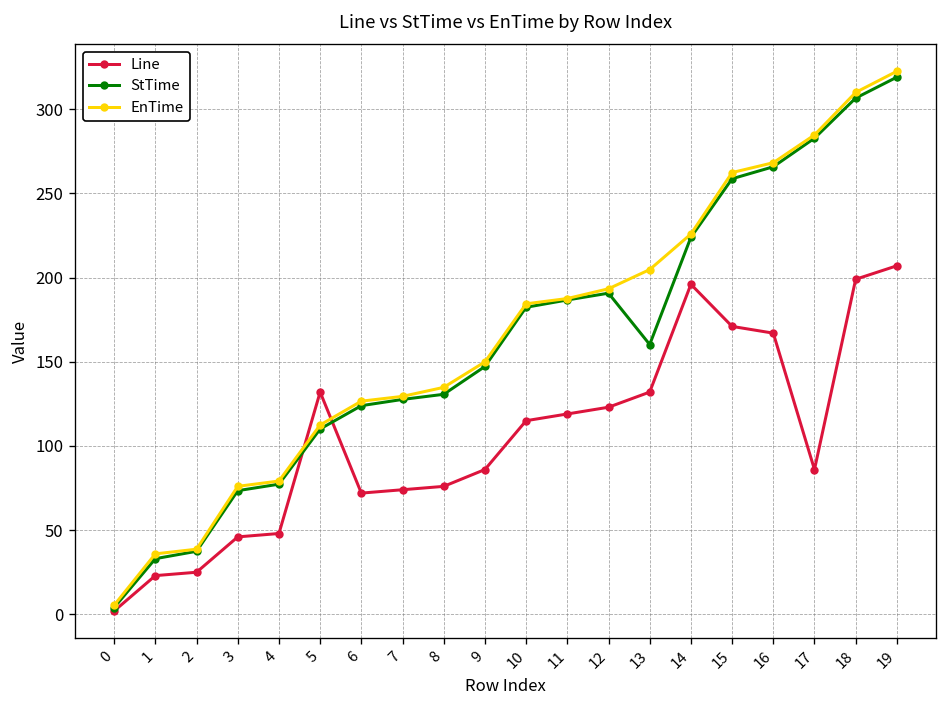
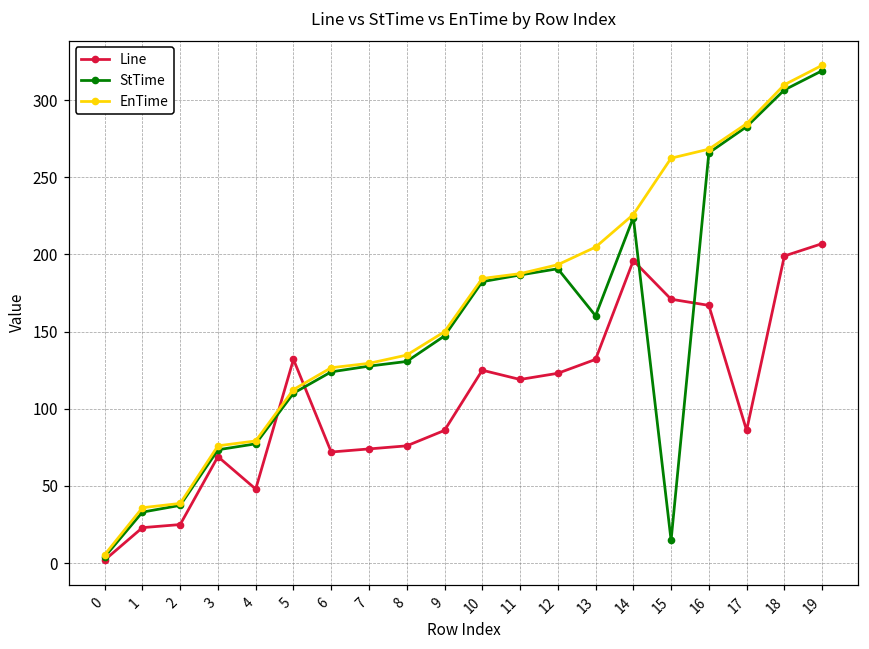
Line, 3: 46 -> 69
Line, 10: 115 -> 125
StTime, 15: 259 -> 15
